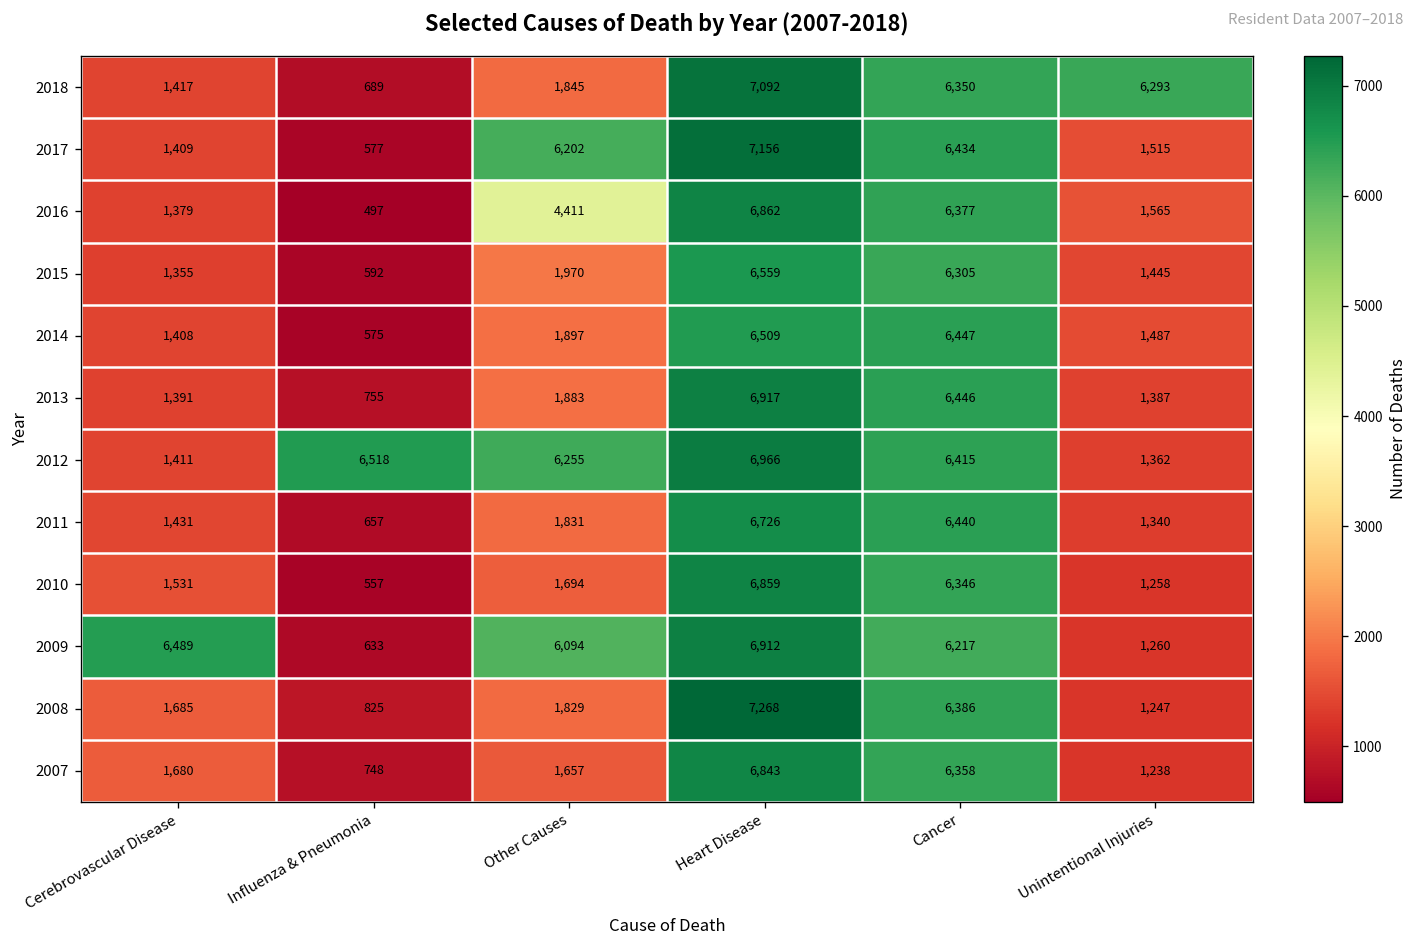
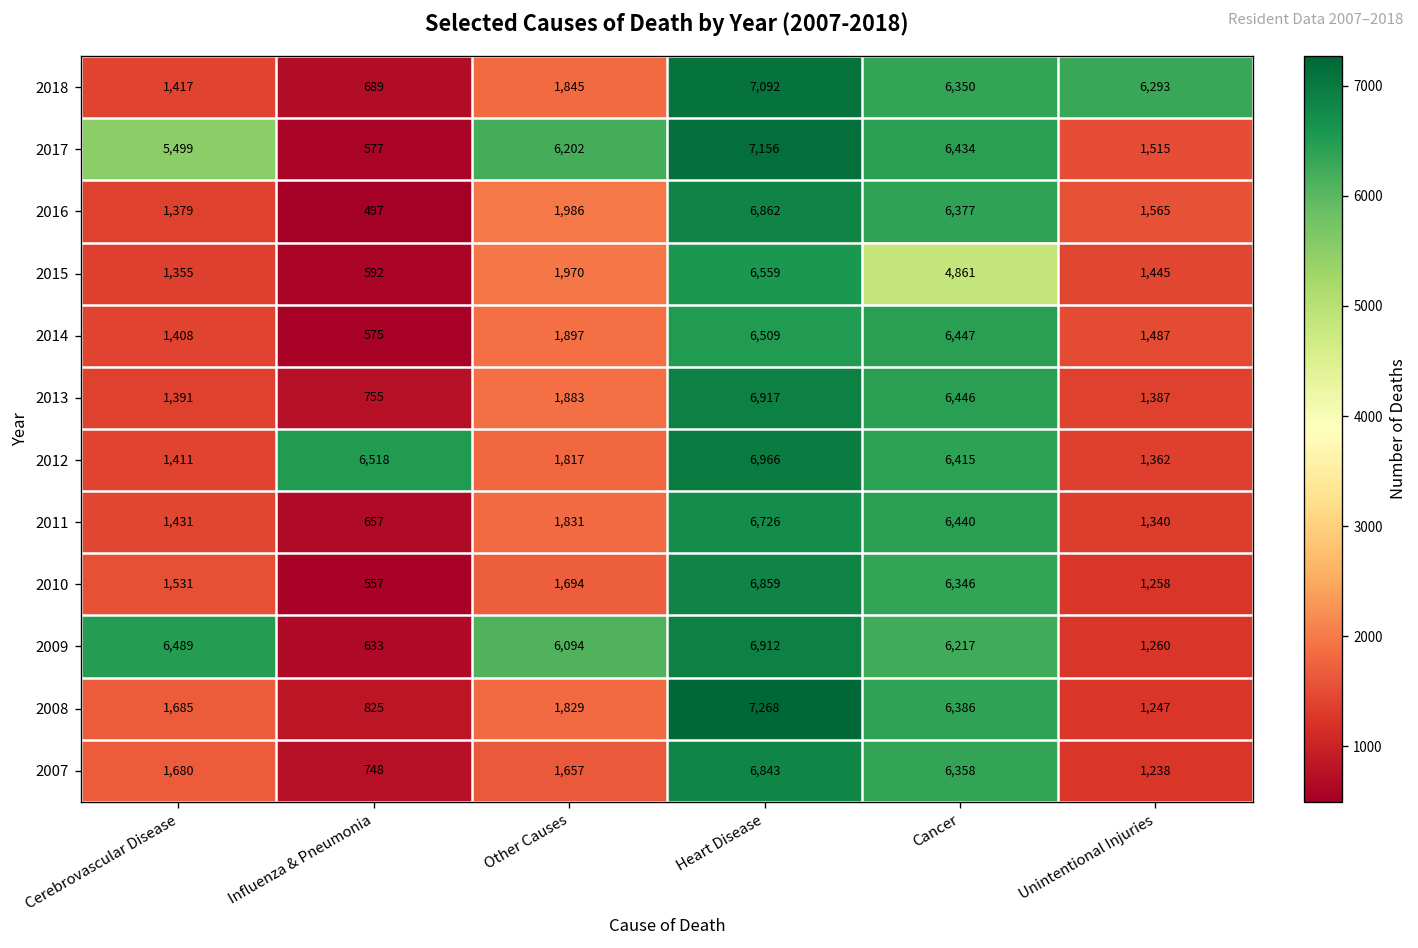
2017, Cerebrovascular Disease: 1,409 -> 5,499
2016, Other Causes: 4,411 -> 1,986
2015, Cancer: 6,305 -> 4,861
2012, Other Causes: 6,255 -> 1,817
